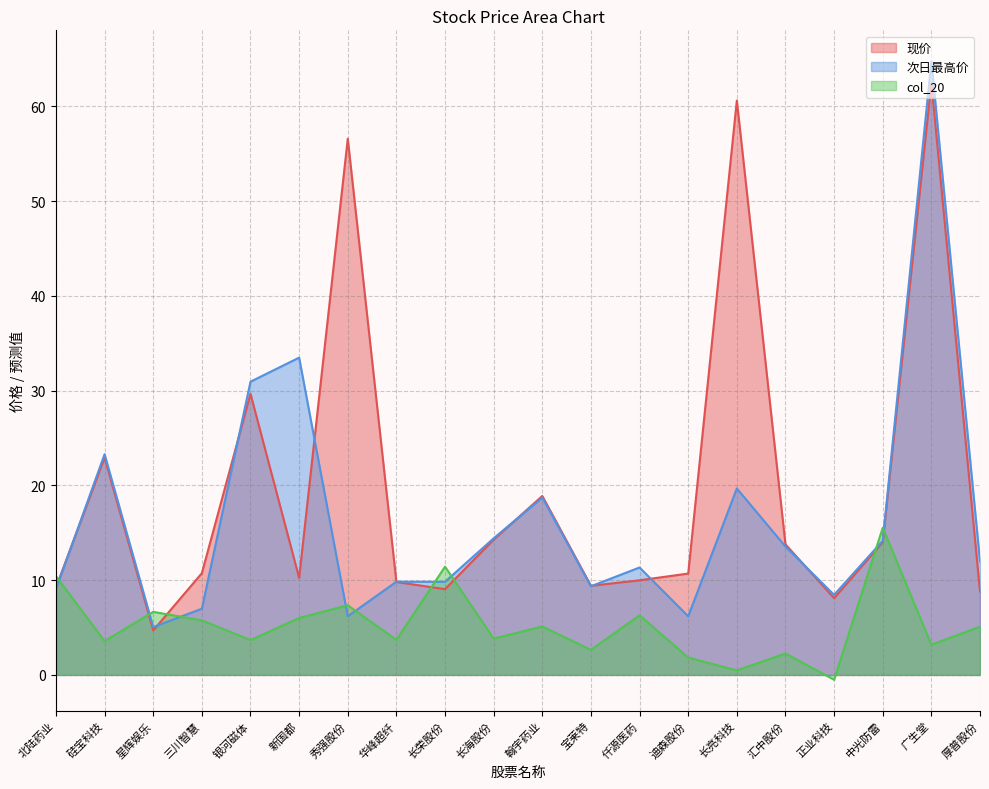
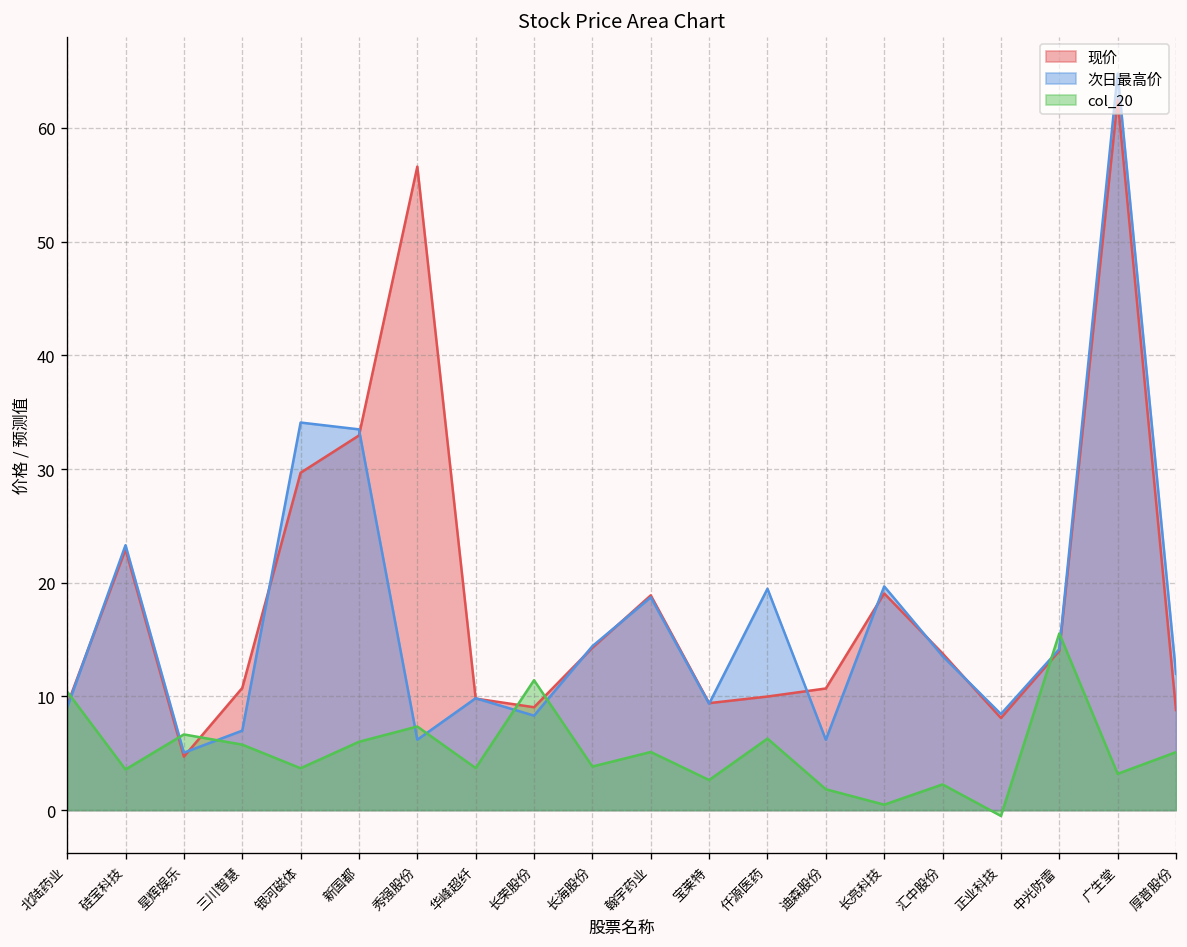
次日最高价, 银河磁体: 31 -> 34
现价, 新国都: 10 -> 33
次日最高价, 长荣股份: 10 -> 8
次日最高价, 仟源医药: 11 -> 19
现价, 长亮科技: 61 -> 19
